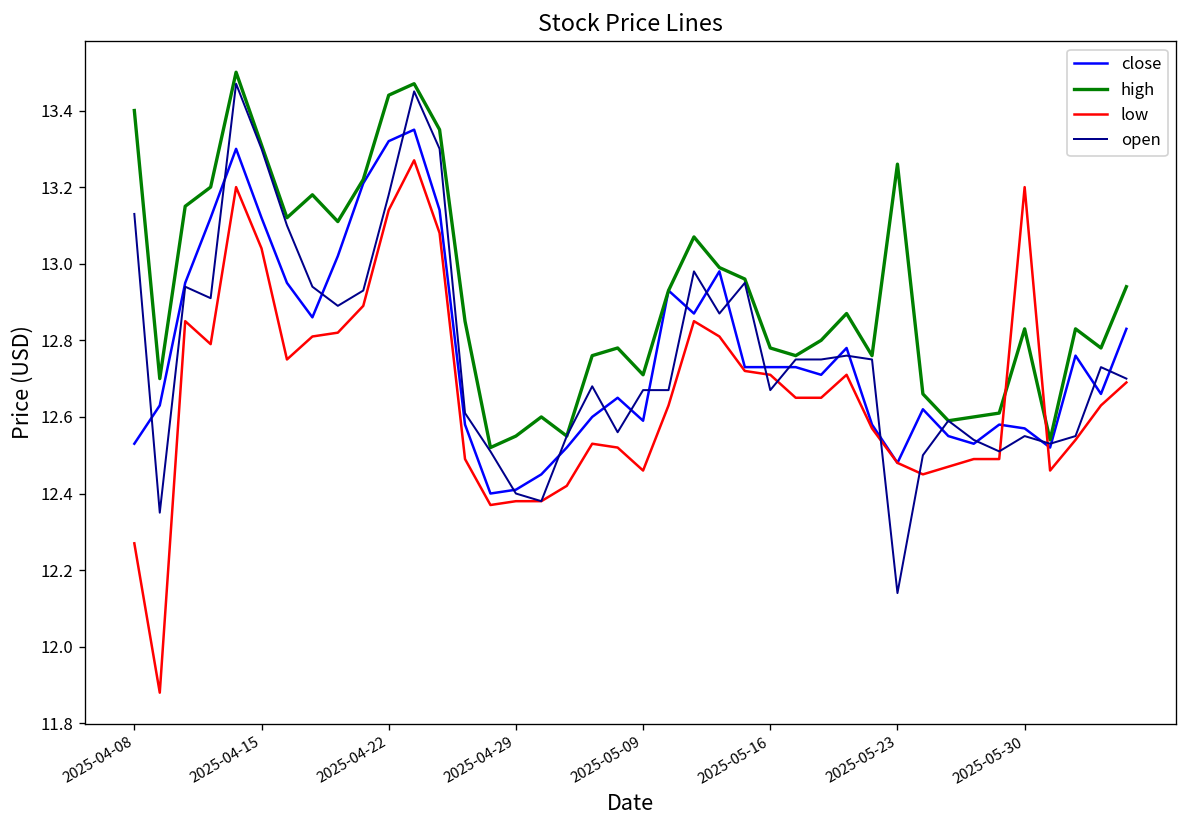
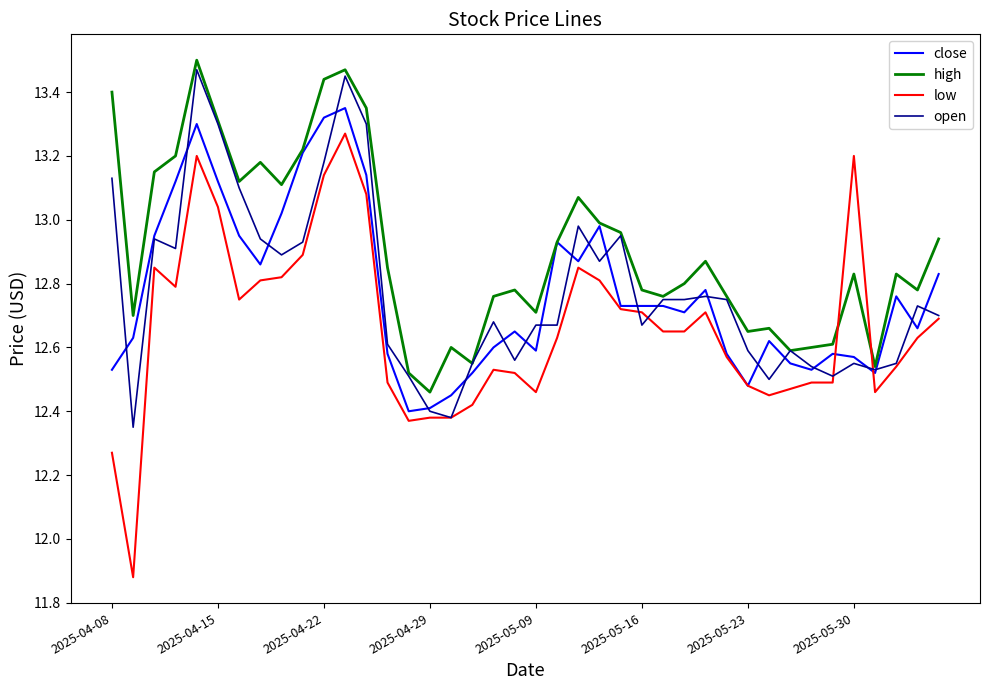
high, 2025-04-29: 12.55 -> 12.46
high, 2025-05-23: 13.26 -> 12.65
open, 2025-05-23: 12.14 -> 12.59
